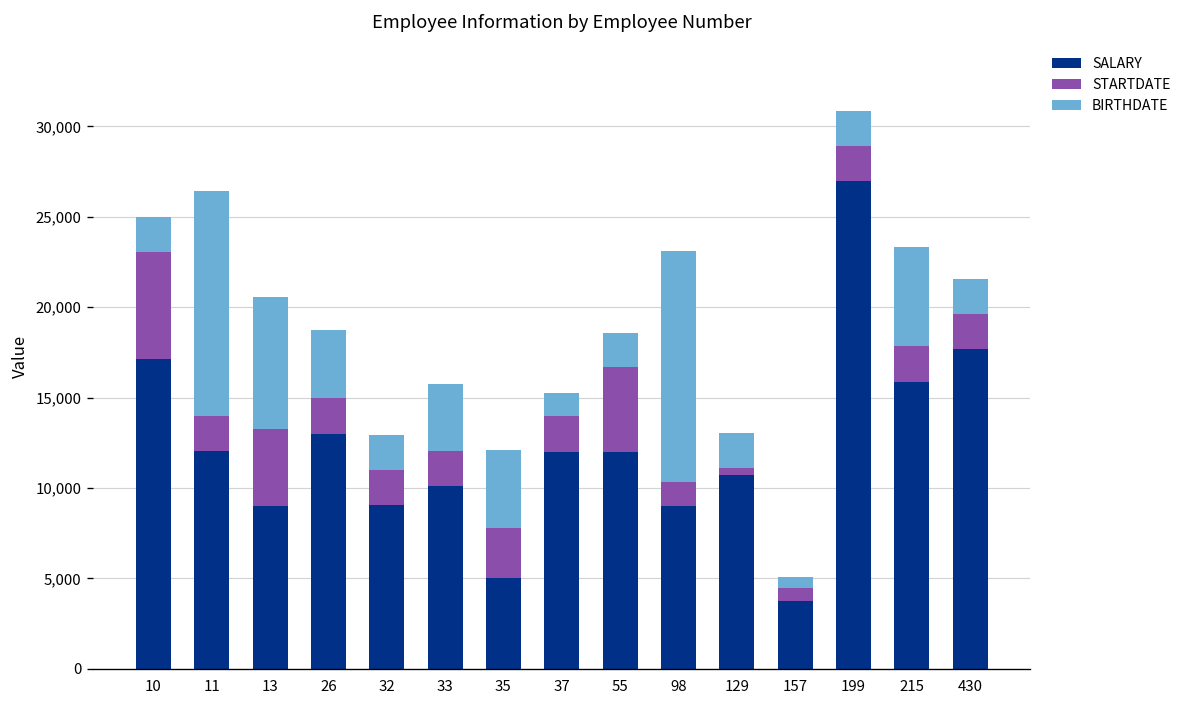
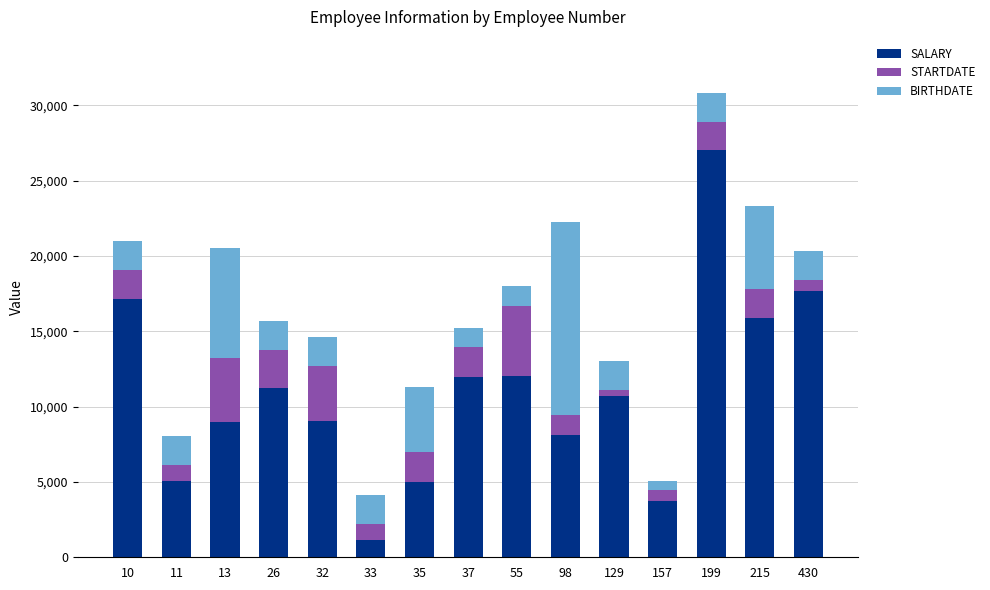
STARTDATE, 10: 5,900 -> 1,900
SALARY, 11: 12,100 -> 5,100
STARTDATE, 11: 1,900 -> 1,000
BIRTHDATE, 11: 12,400 -> 1,900
SALARY, 26: 13,000 -> 11,200
STARTDATE, 26: 2,000 -> 2,500
BIRTHDATE, 26: 3,800 -> 1,900
STARTDATE, 32: 2,000 -> 3,600
SALARY, 33: 10,100 -> 1,200
STARTDATE, 33: 2,000 -> 1,100
BIRTHDATE, 33: 3,700 -> 1,900
STARTDATE, 35: 2,800 -> 2,000
BIRTHDATE, 55: 1,900 -> 1,300
SALARY, 98: 9,000 -> 8,100
STARTDATE, 430: 2,000 -> 700
